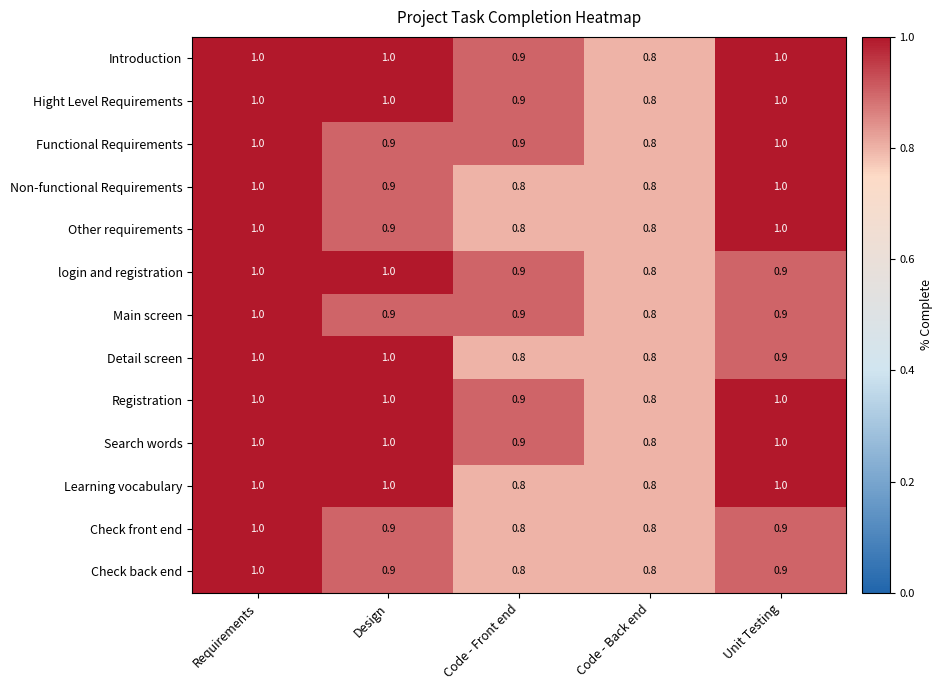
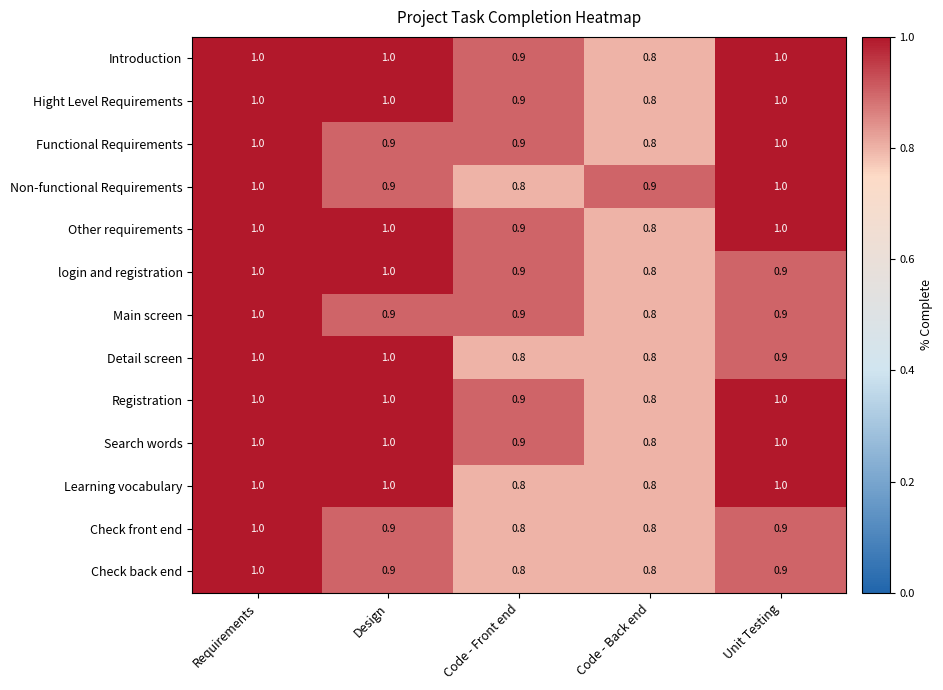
Non-functional Requirements, Code - Back end: 0.8 -> 0.9
Other requirements, Design: 0.9 -> 1.0
Other requirements, Code - Front end: 0.8 -> 0.9
